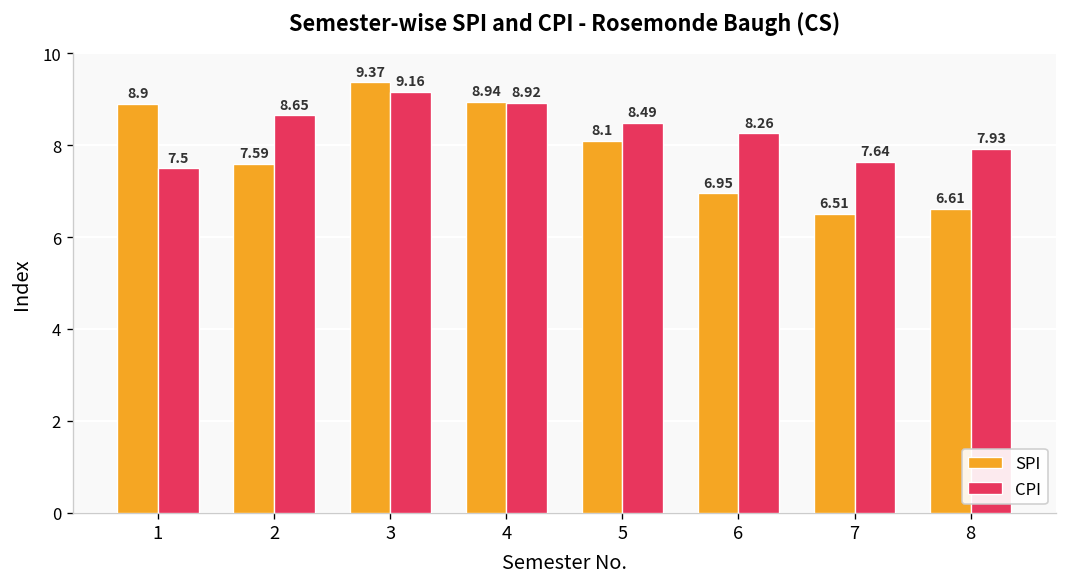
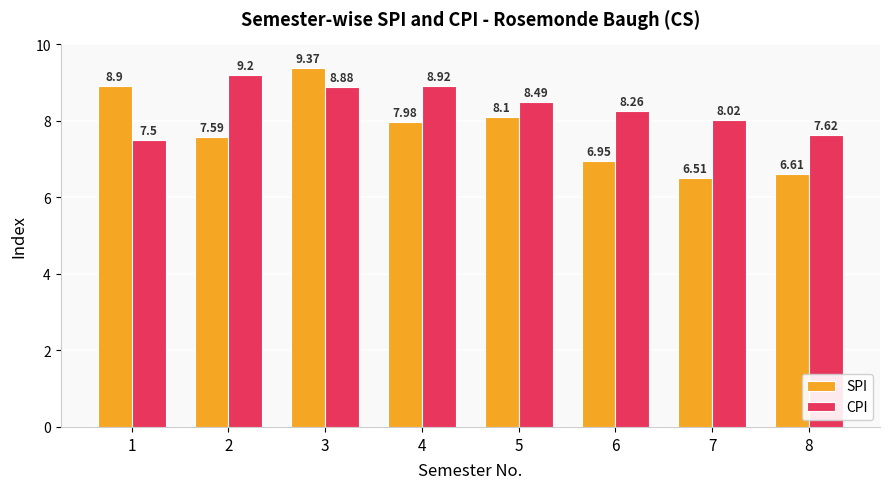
CPI, 2: 8.65 -> 9.2
CPI, 3: 9.16 -> 8.88
SPI, 4: 8.94 -> 7.98
CPI, 7: 7.64 -> 8.02
CPI, 8: 7.93 -> 7.62
